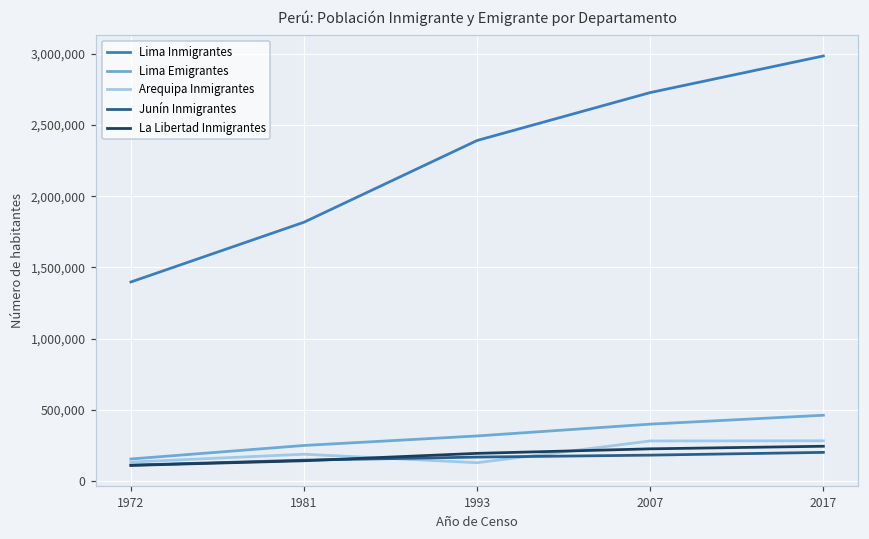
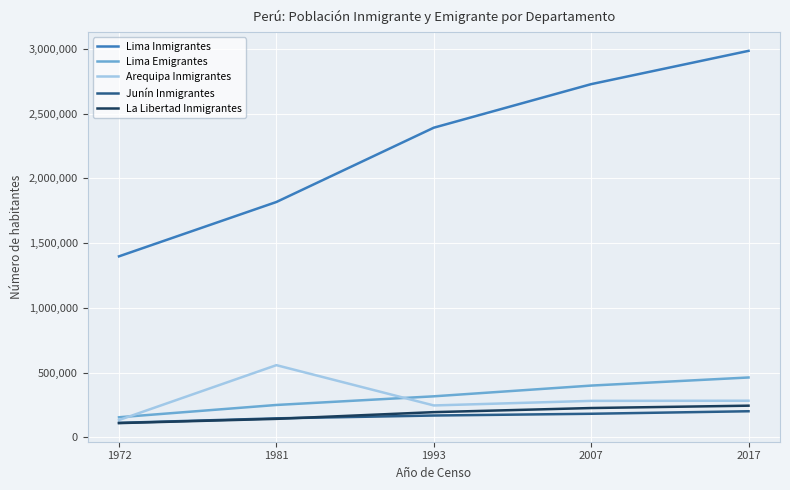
Arequipa Inmigrantes, 1981: 190,000 -> 560,000
Arequipa Inmigrantes, 1993: 130,000 -> 250,000
